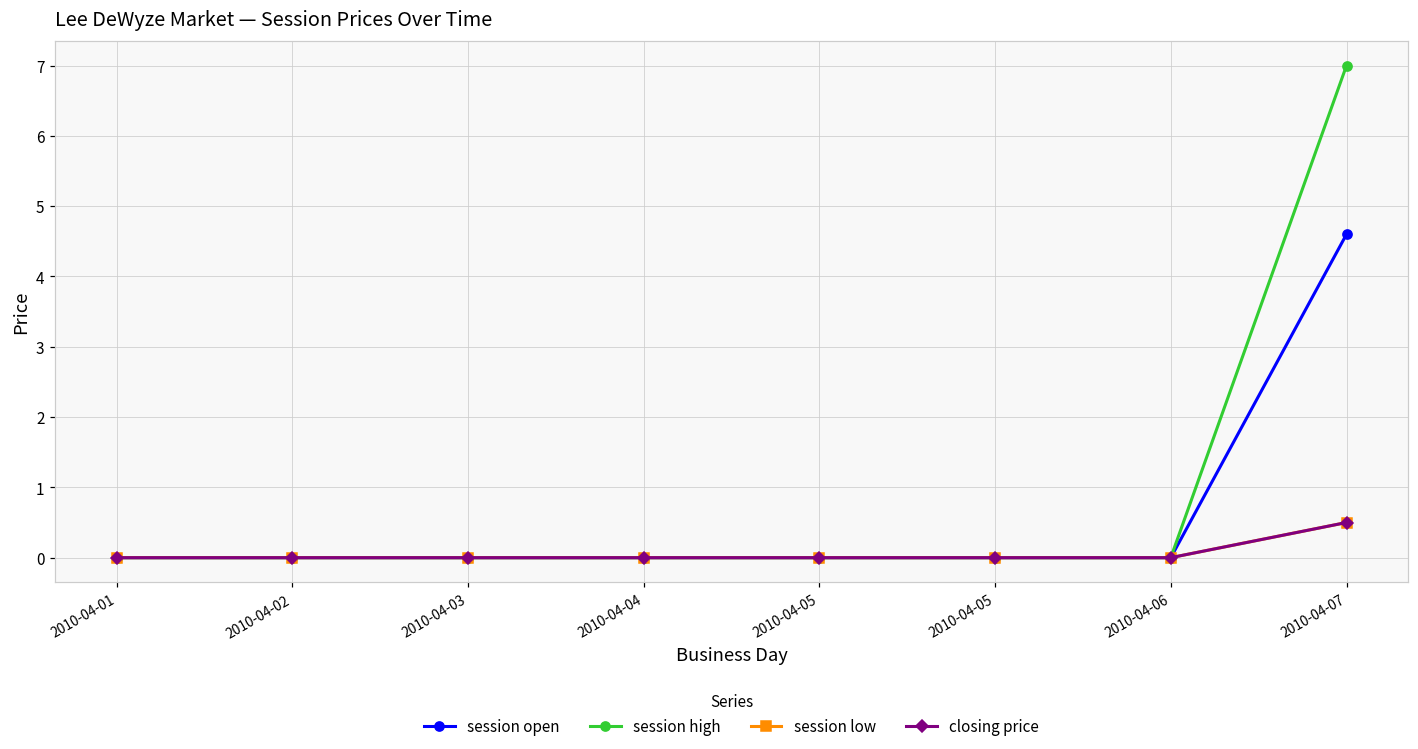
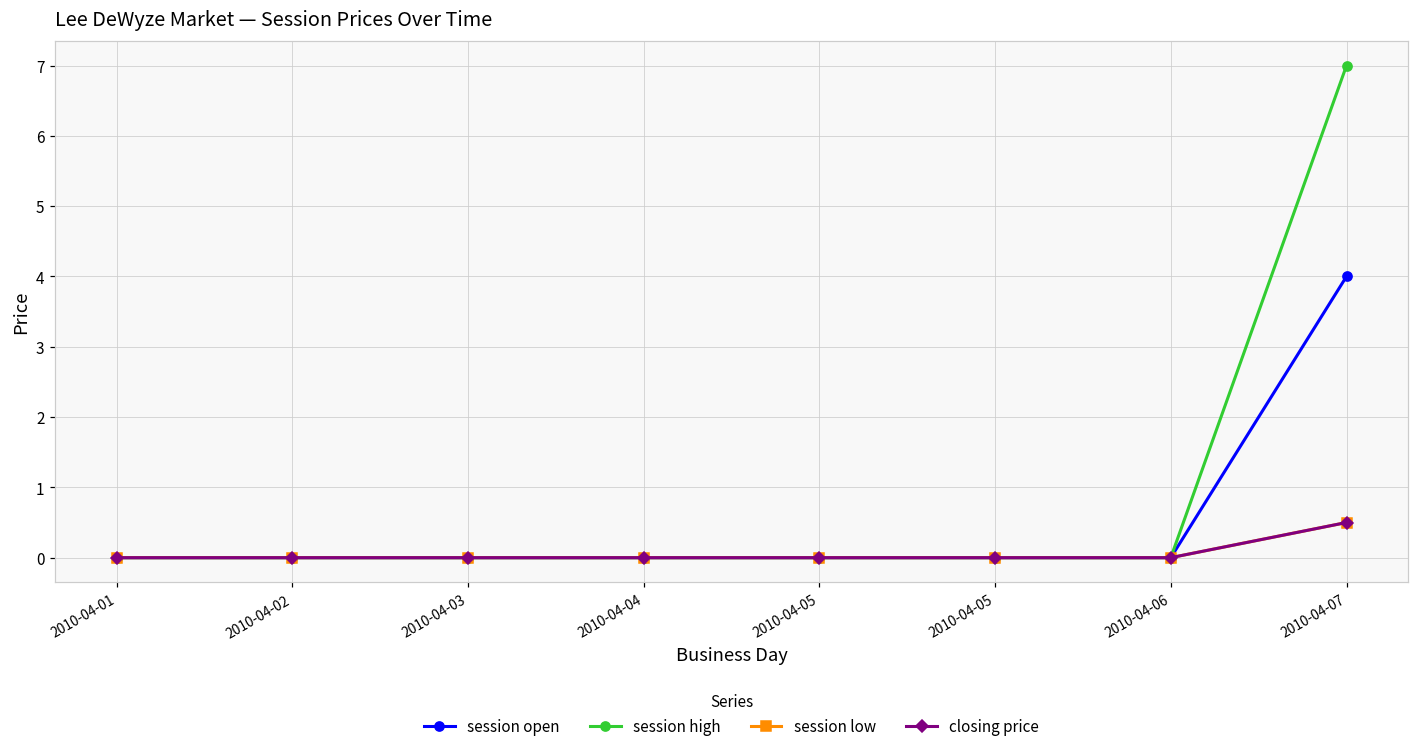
session open, 2010-04-07: 4.6 -> 4.0
